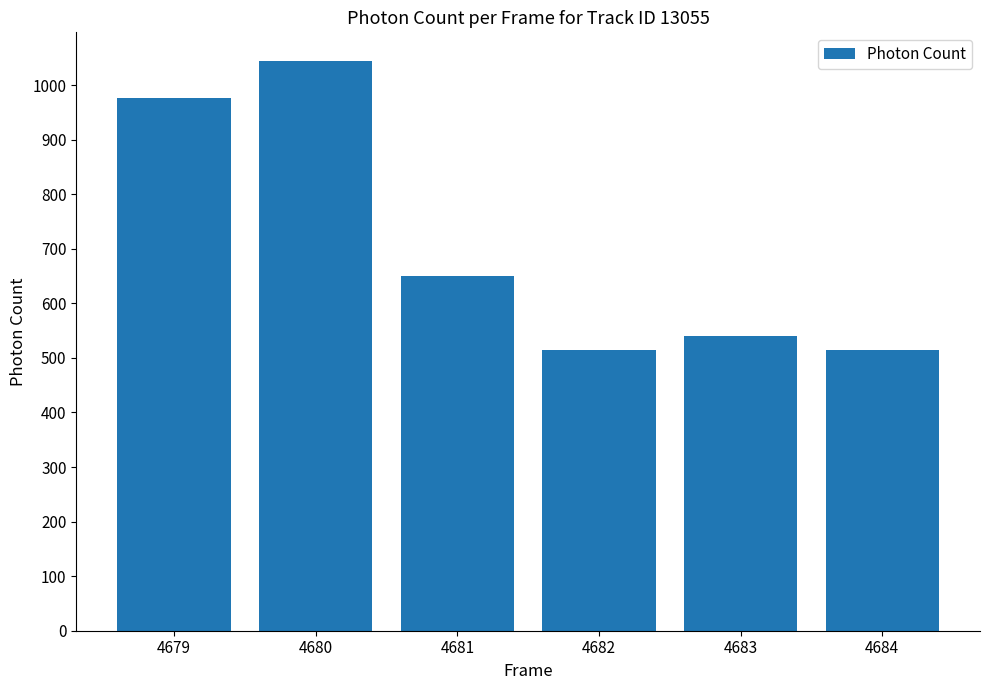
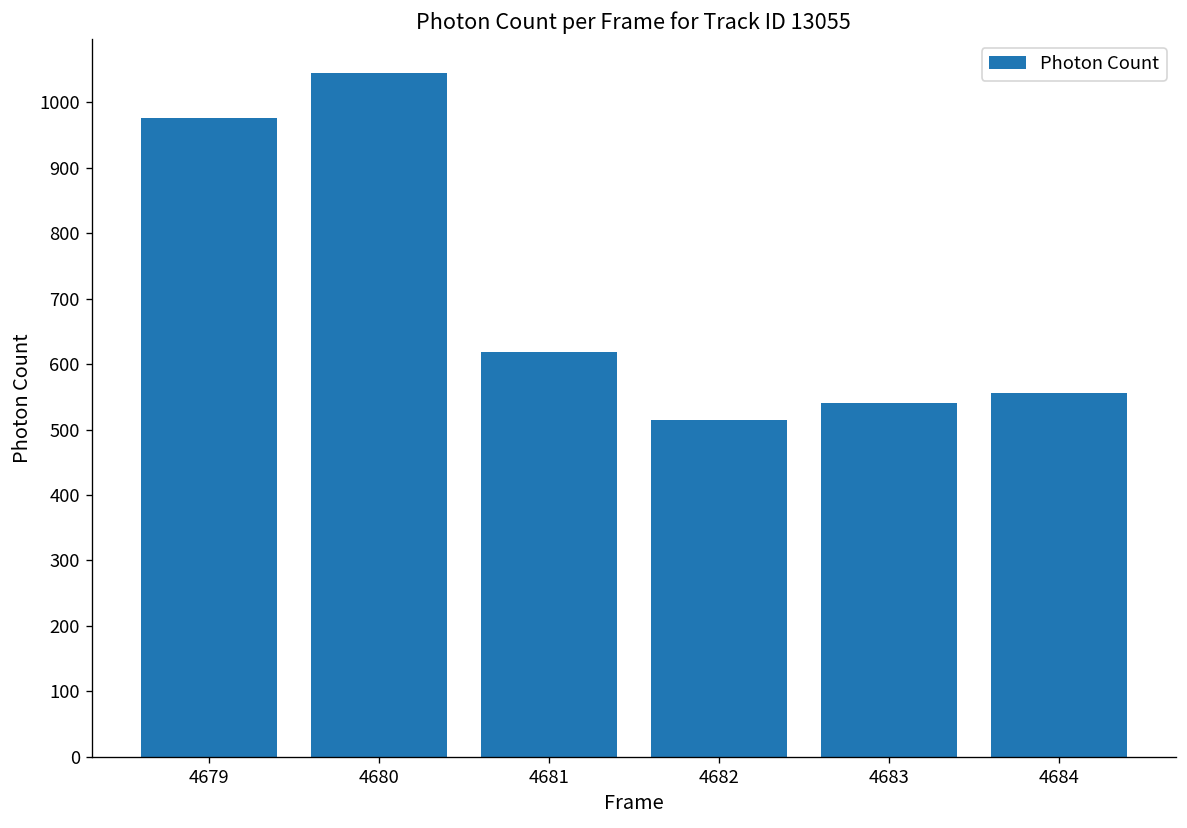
4681: 650 -> 620
4684: 510 -> 560
